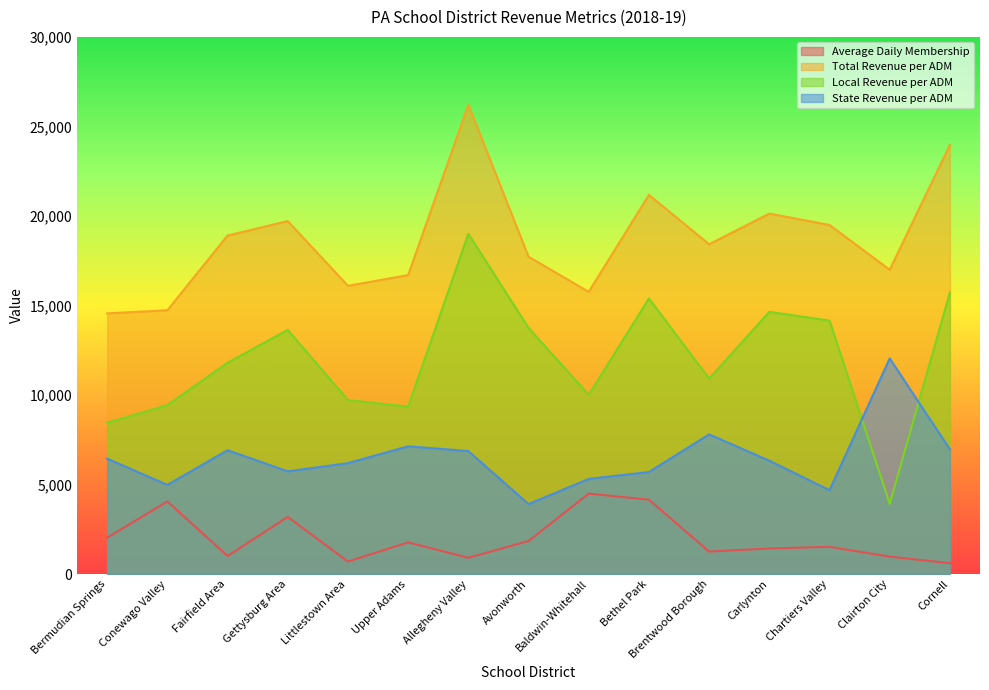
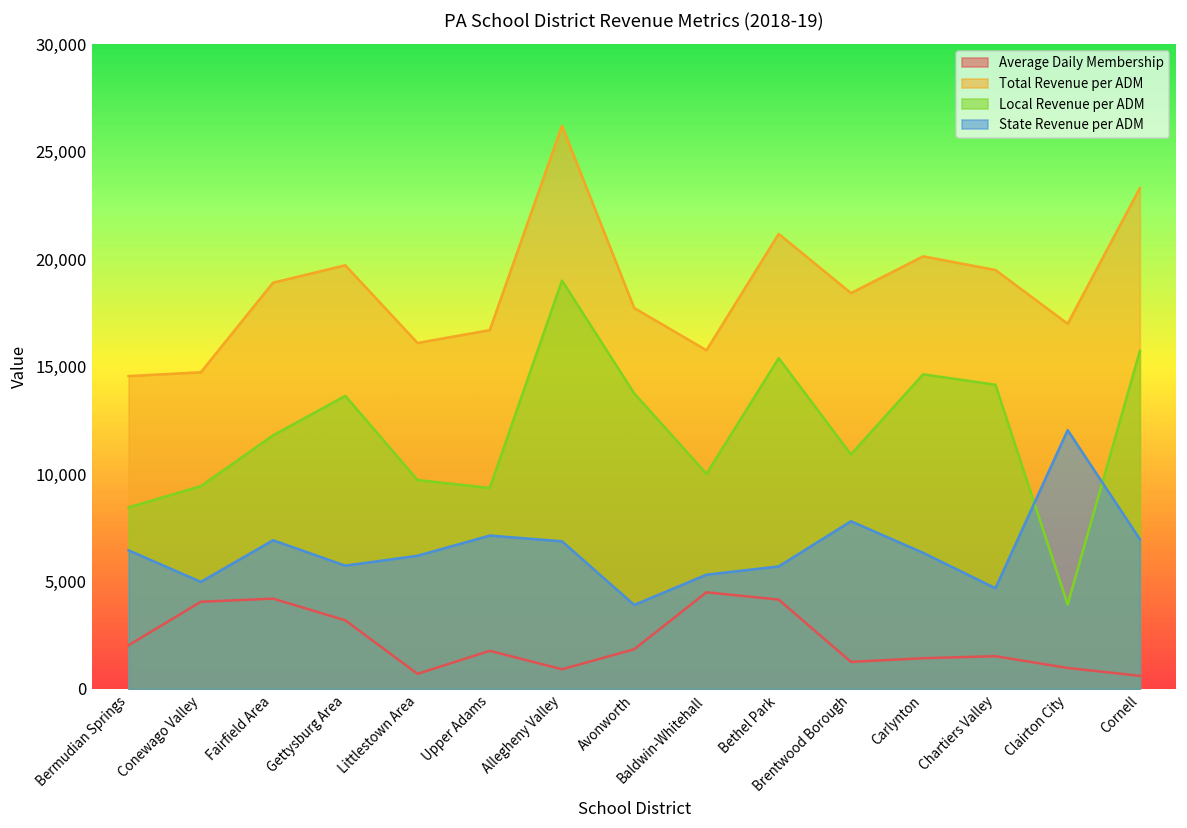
Average Daily Membership, Fairfield Area: 1,000 -> 4,200
Total Revenue per ADM, Cornell: 24,000 -> 23,300
